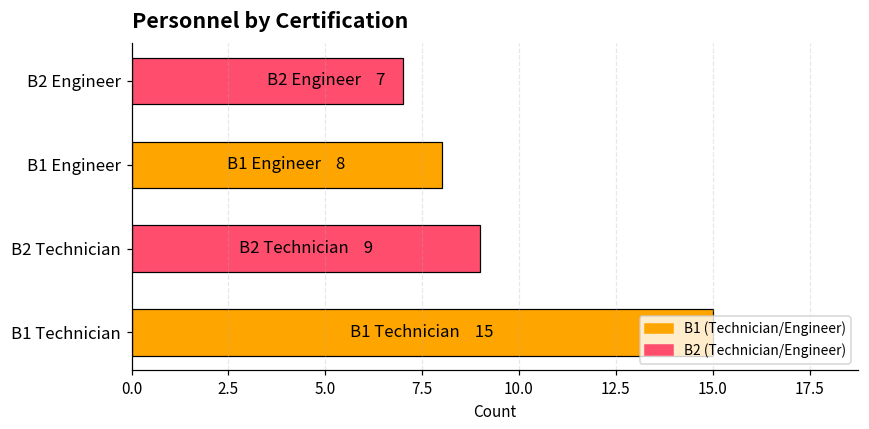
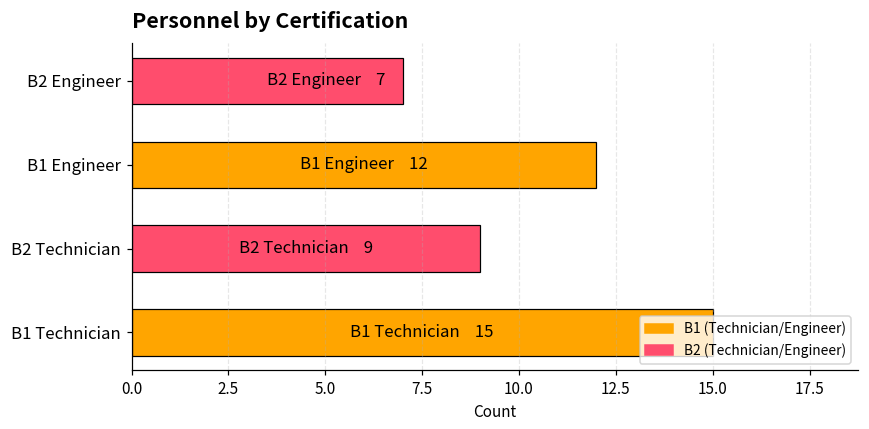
B1 Engineer: 8 -> 12
